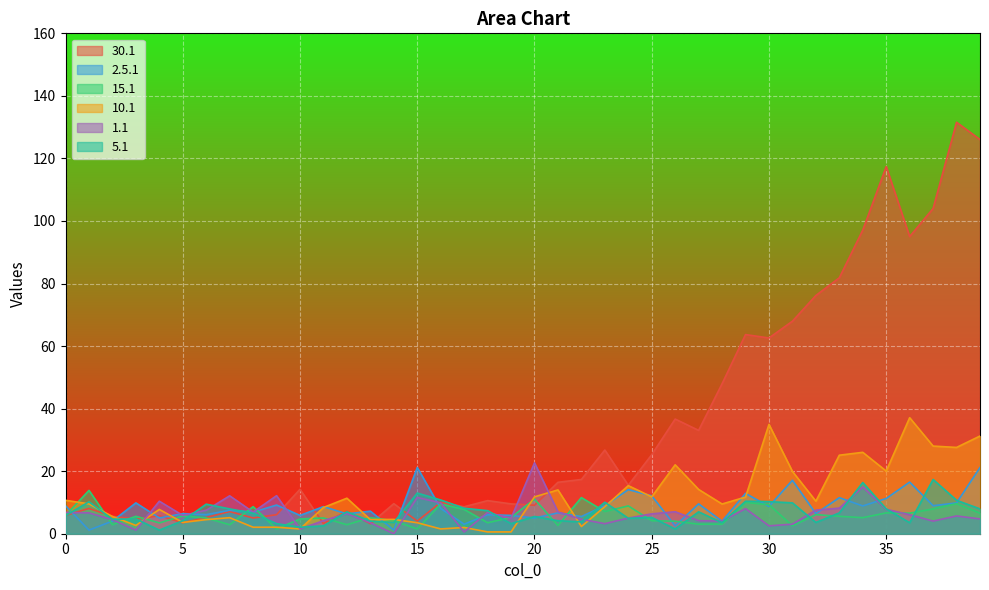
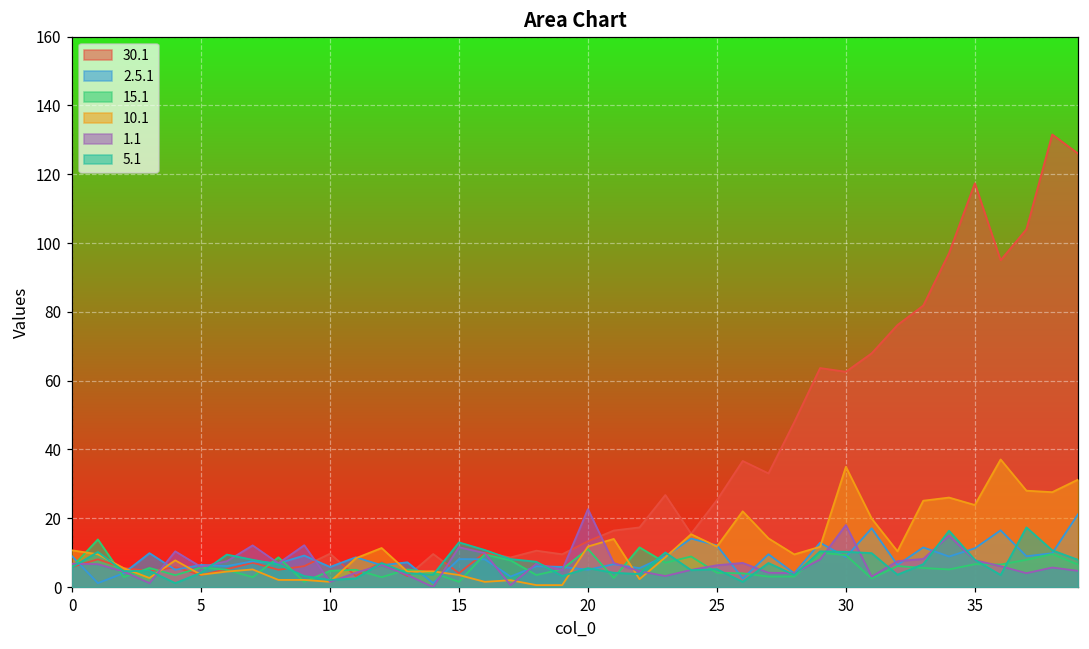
30.1, 10: 14 -> 10
2.5.1, 15: 21 -> 8
30.1, 20: 9 -> 13
1.1, 30: 3 -> 18
10.1, 35: 20 -> 24
